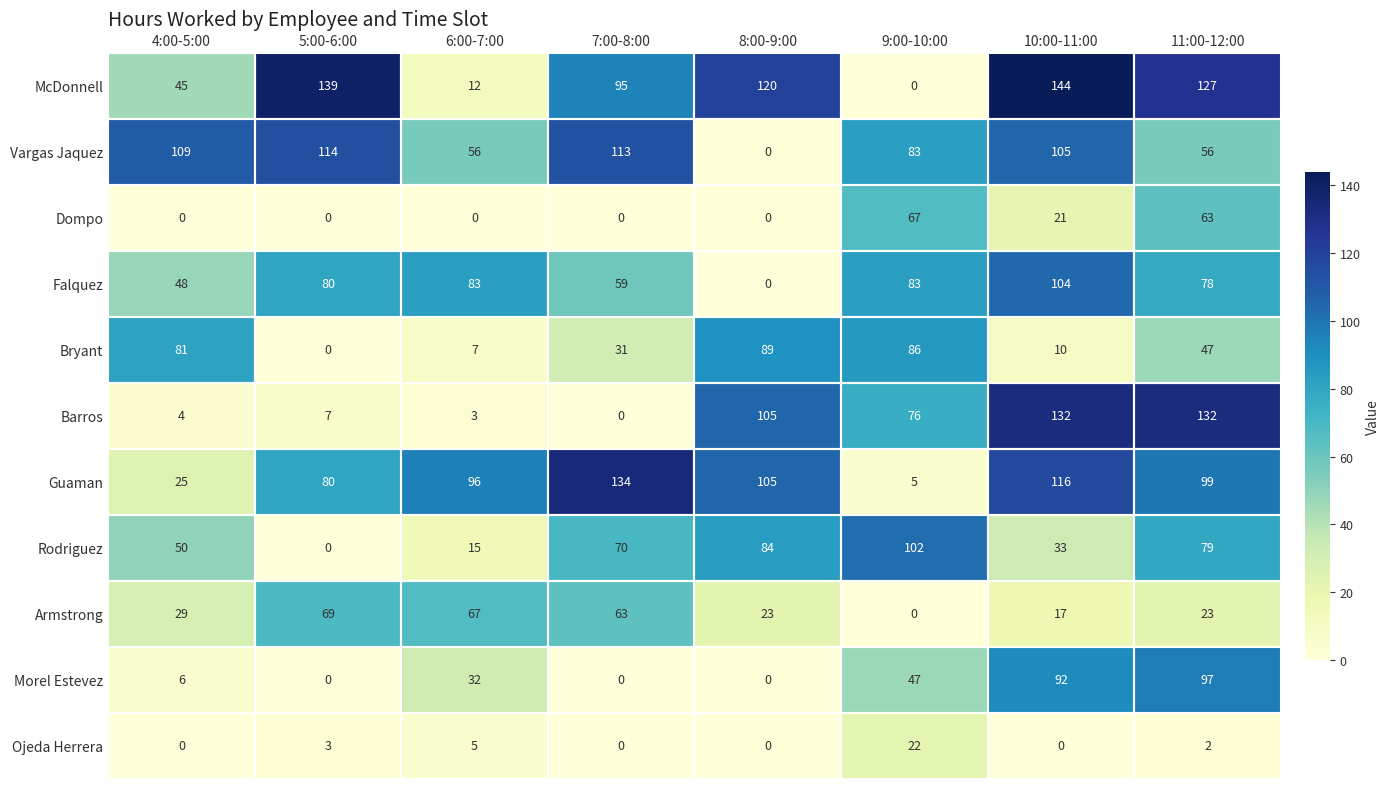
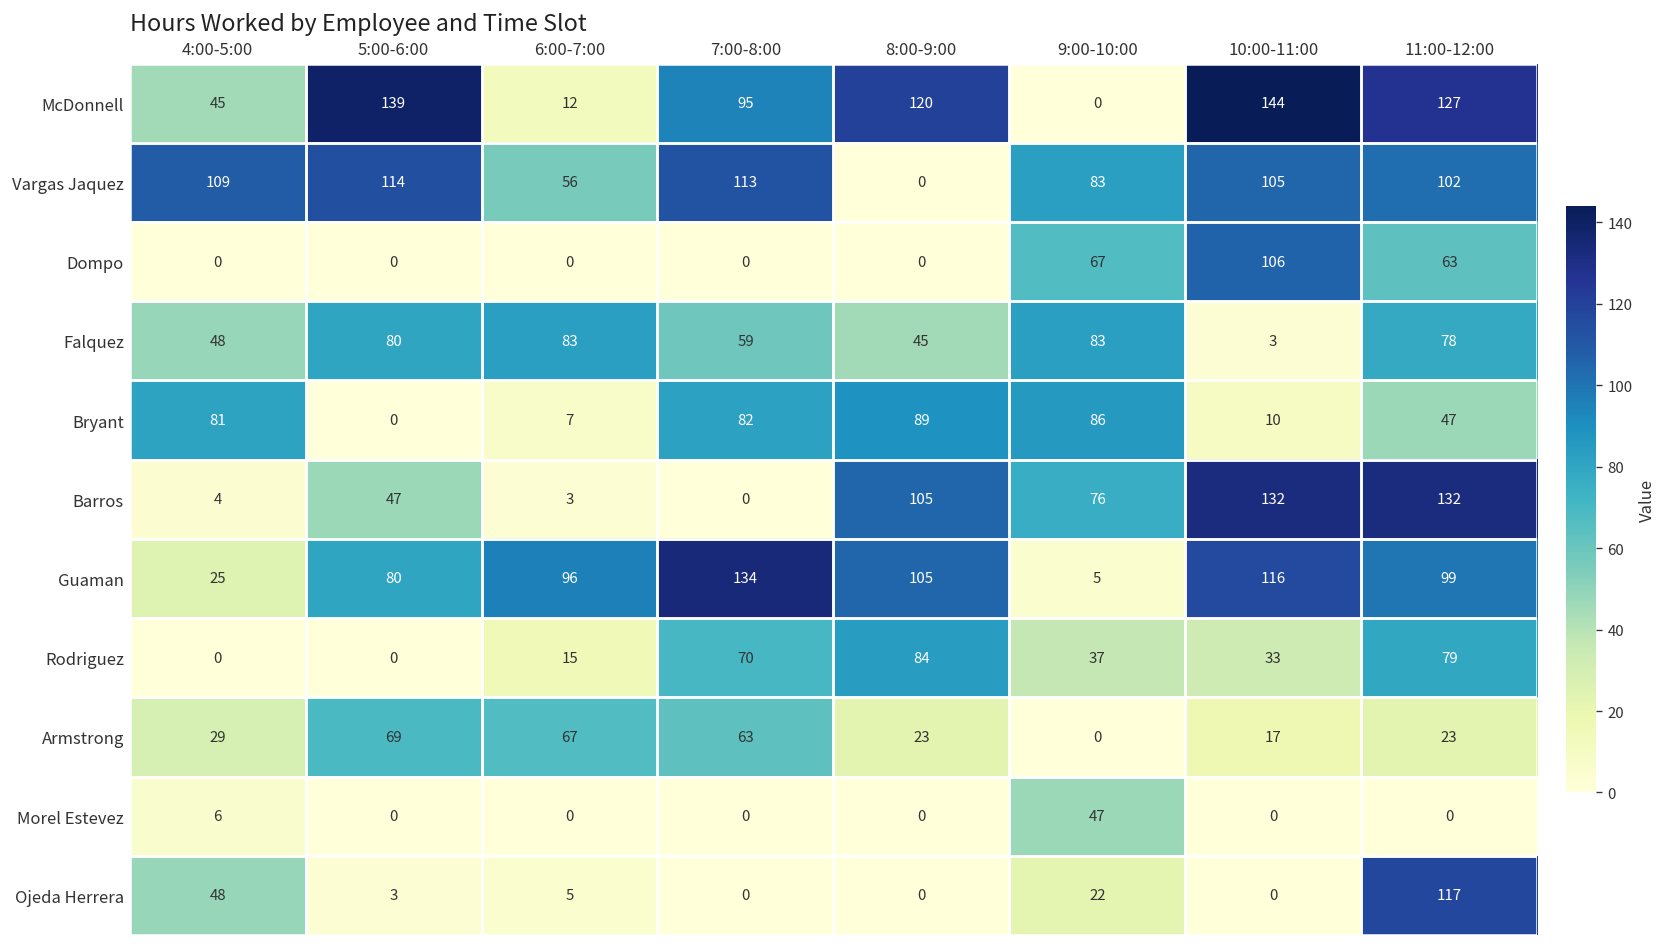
Vargas Jaquez, 11:00-12:00: 56 -> 102
Dompo, 10:00-11:00: 21 -> 106
Falquez, 8:00-9:00: 0 -> 45
Falquez, 10:00-11:00: 104 -> 3
Bryant, 7:00-8:00: 31 -> 82
Barros, 5:00-6:00: 7 -> 47
Rodriguez, 4:00-5:00: 50 -> 0
Rodriguez, 9:00-10:00: 102 -> 37
Morel Estevez, 6:00-7:00: 32 -> 0
Morel Estevez, 10:00-11:00: 92 -> 0
Morel Estevez, 11:00-12:00: 97 -> 0
Ojeda Herrera, 4:00-5:00: 0 -> 48
Ojeda Herrera, 11:00-12:00: 2 -> 117
